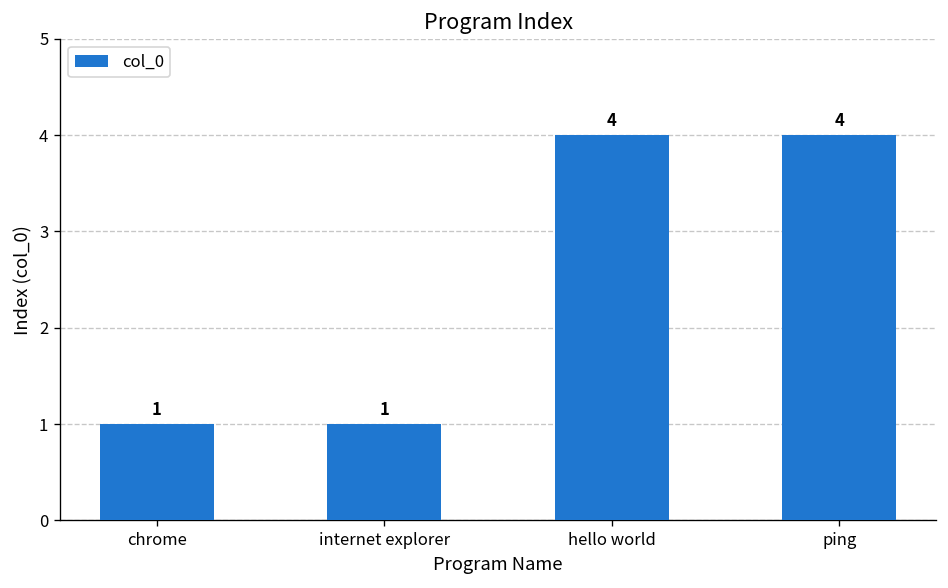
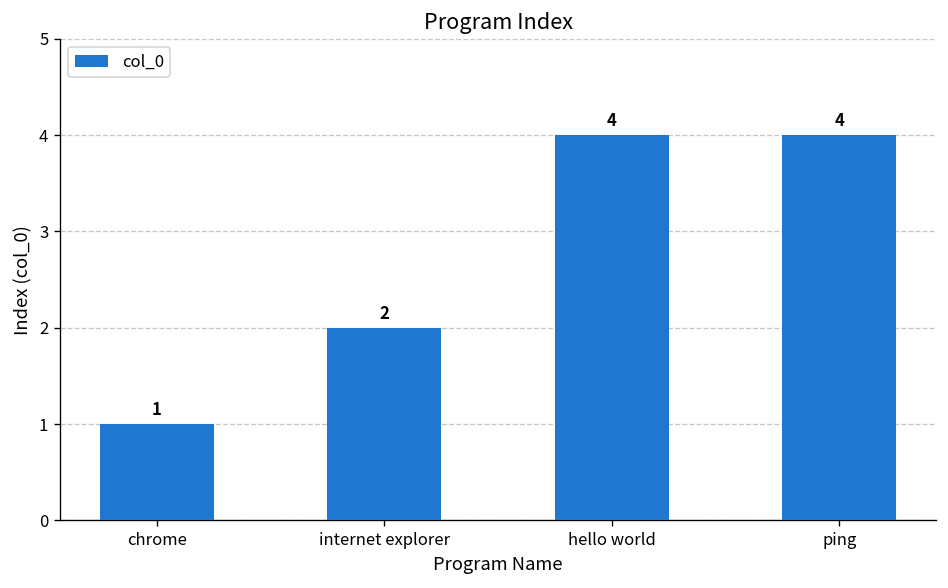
internet explorer: 1 -> 2
